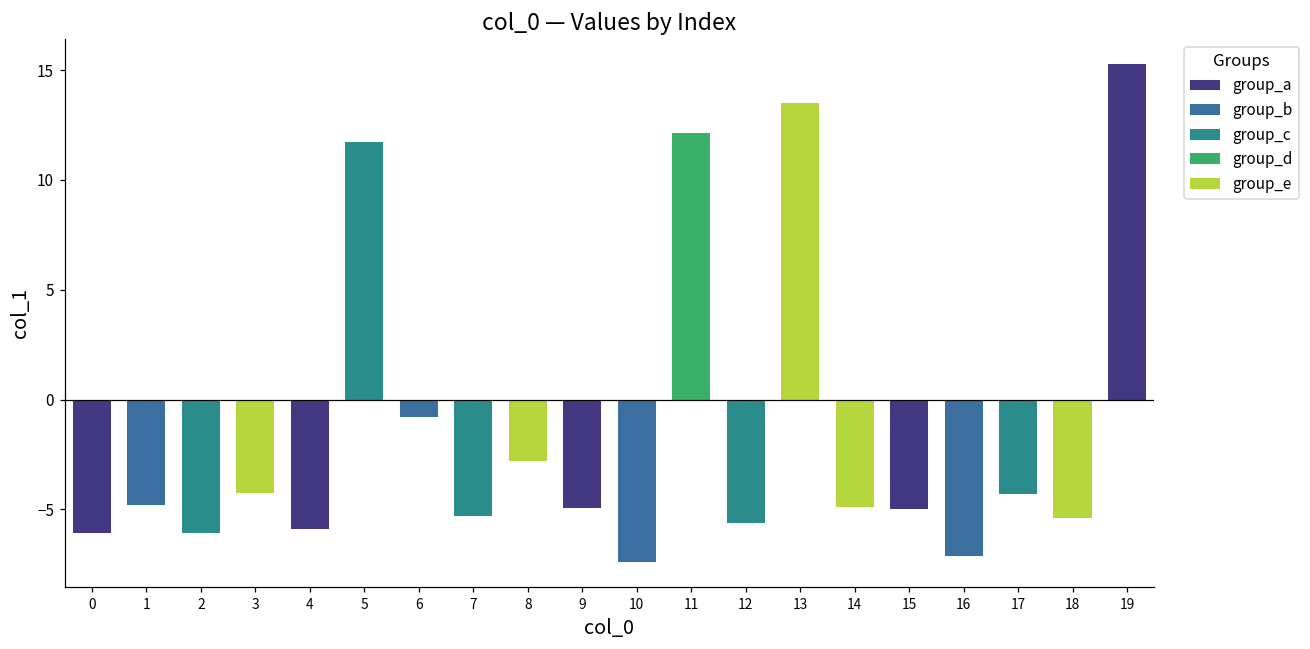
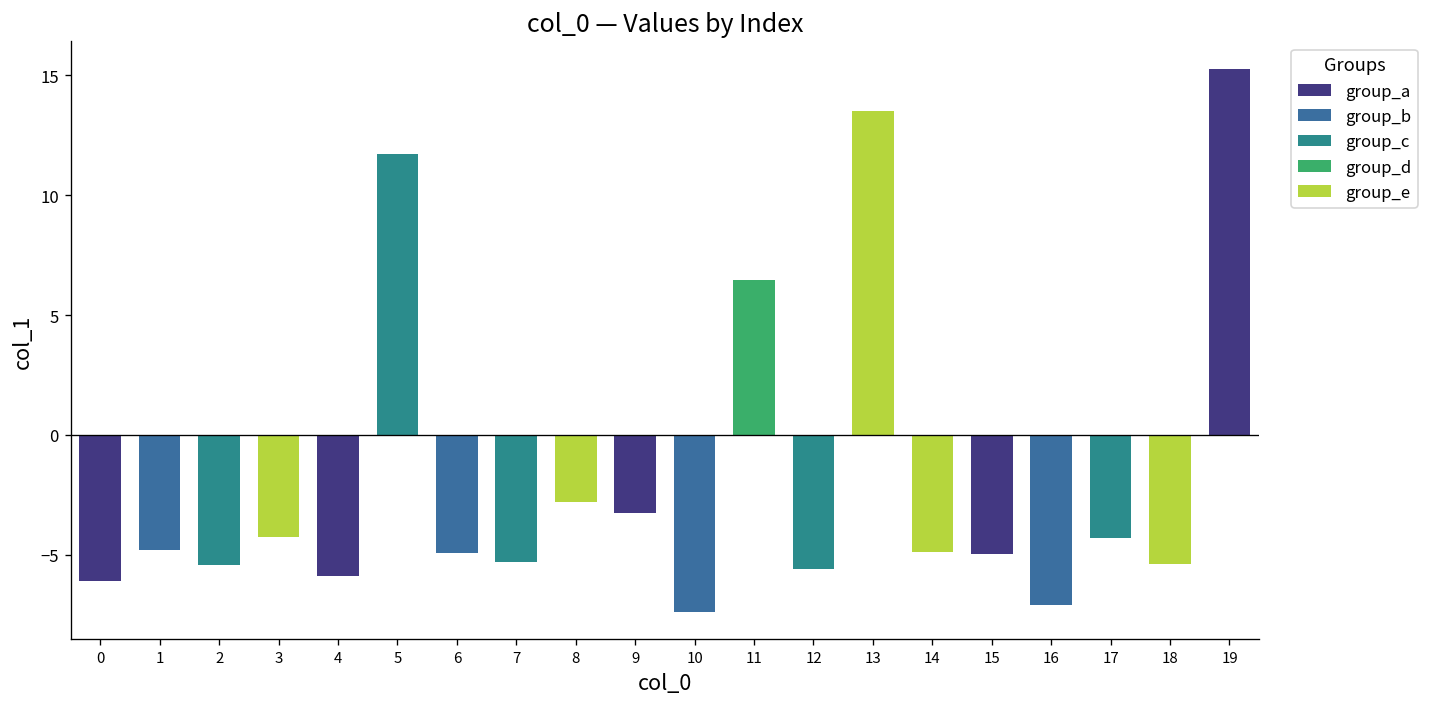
2: -6.1 -> -5.4
6: -0.8 -> -4.9
9: -4.9 -> -3.3
11: 12.1 -> 6.4
